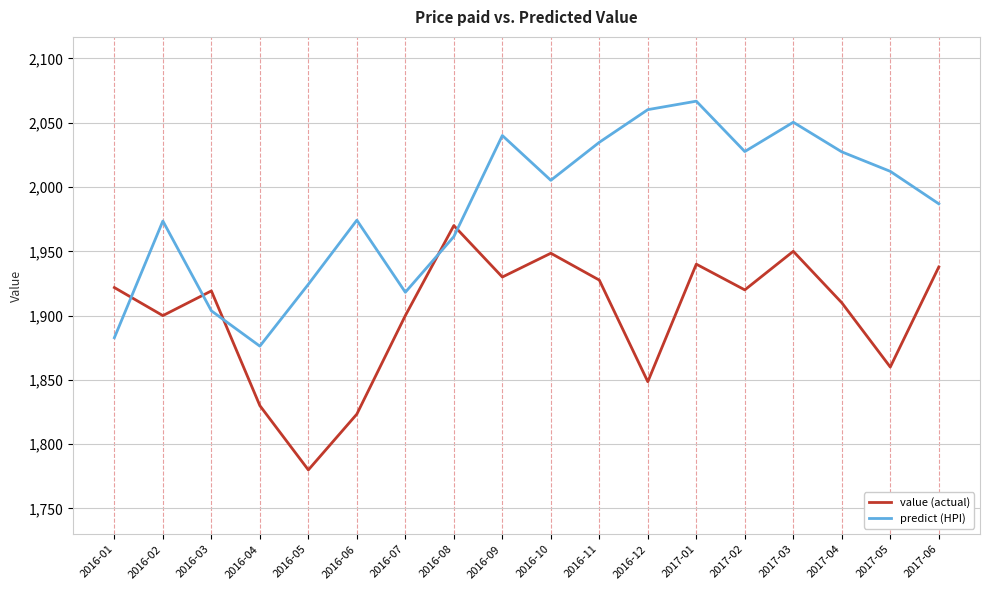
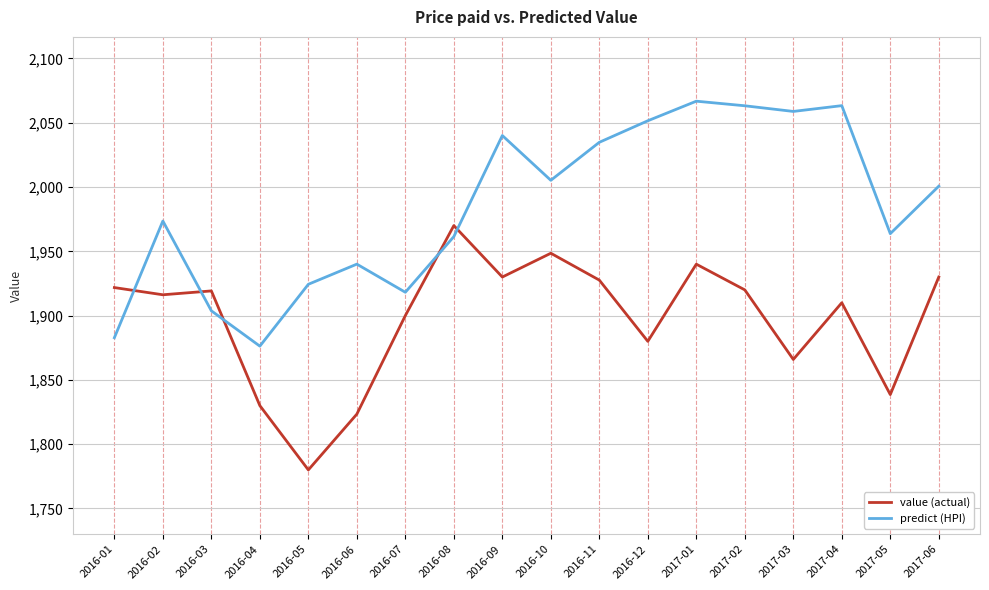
value (actual), 2016-02: 1,900 -> 1,916
predict (HPI), 2016-06: 1,974 -> 1,940
value (actual), 2016-12: 1,849 -> 1,880
predict (HPI), 2016-12: 2,060 -> 2,052
predict (HPI), 2017-02: 2,028 -> 2,063
value (actual), 2017-03: 1,950 -> 1,866
predict (HPI), 2017-03: 2,050 -> 2,059
predict (HPI), 2017-04: 2,027 -> 2,063
value (actual), 2017-05: 1,860 -> 1,839
predict (HPI), 2017-05: 2,012 -> 1,964
value (actual), 2017-06: 1,938 -> 1,930
predict (HPI), 2017-06: 1,987 -> 2,001
